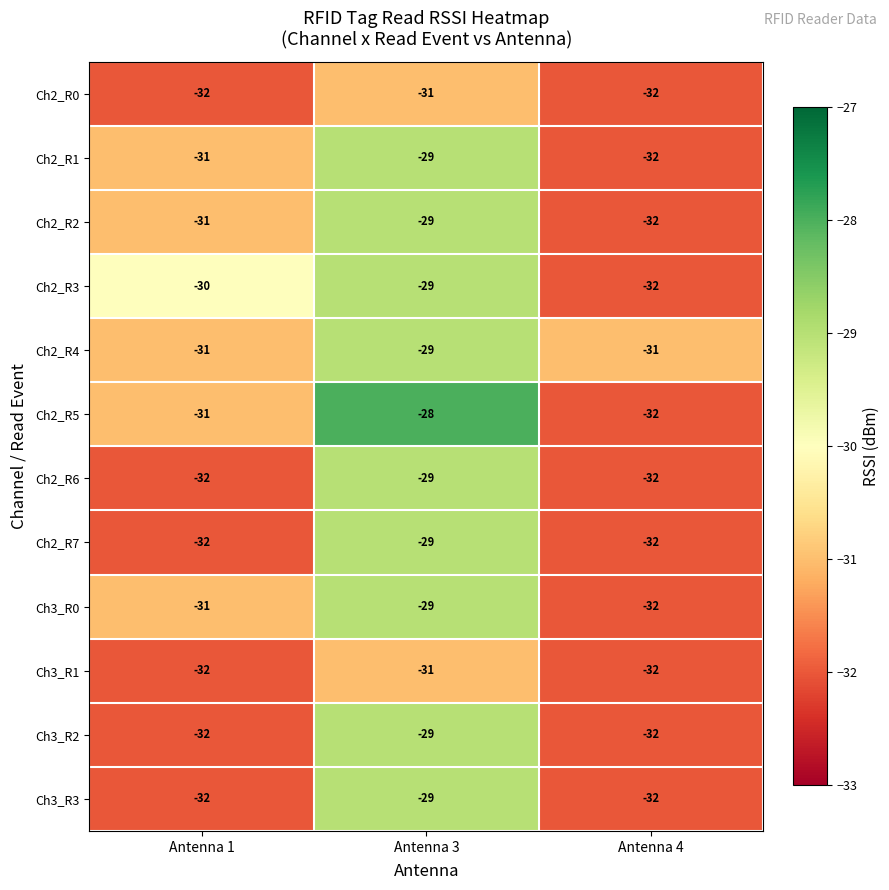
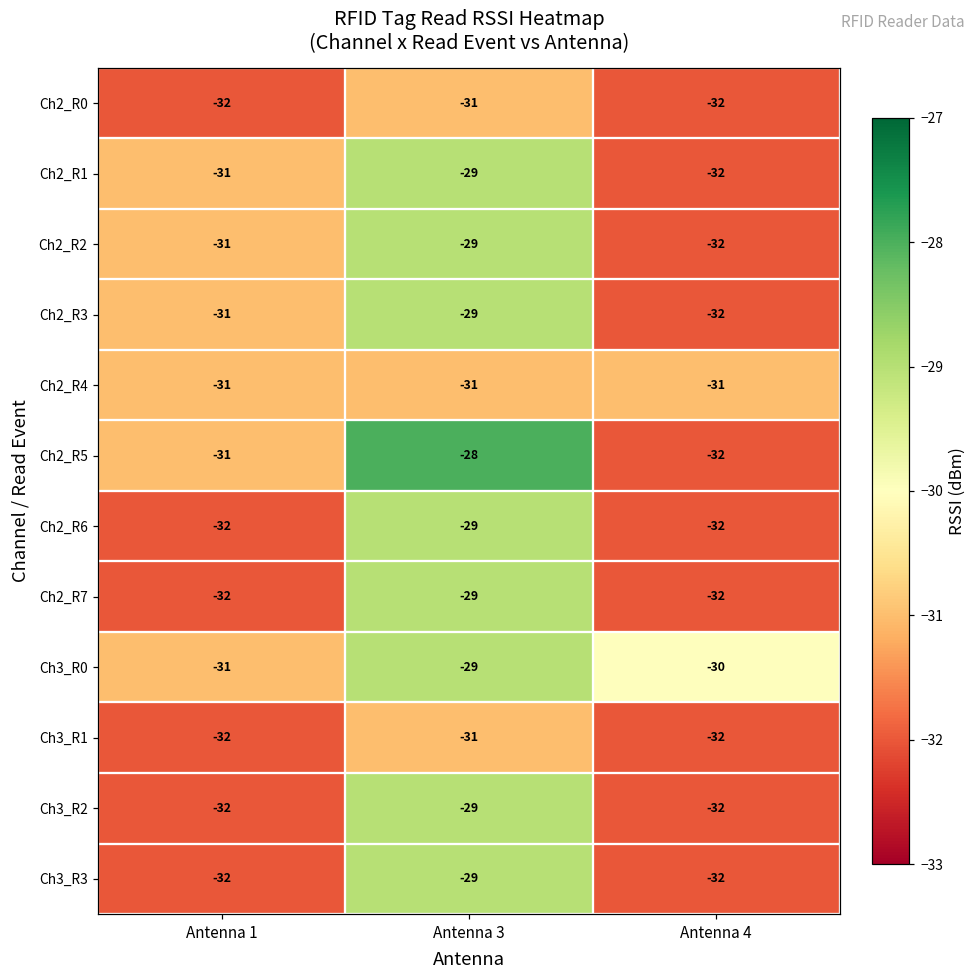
Ch2_R3, Antenna 1: -30 -> -31
Ch2_R4, Antenna 3: -29 -> -31
Ch3_R0, Antenna 4: -32 -> -30
